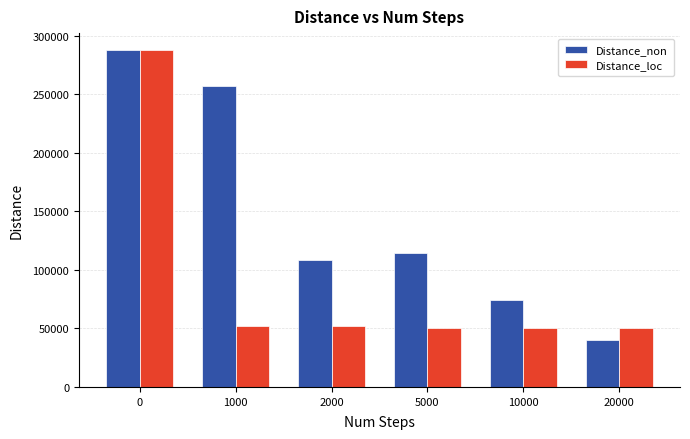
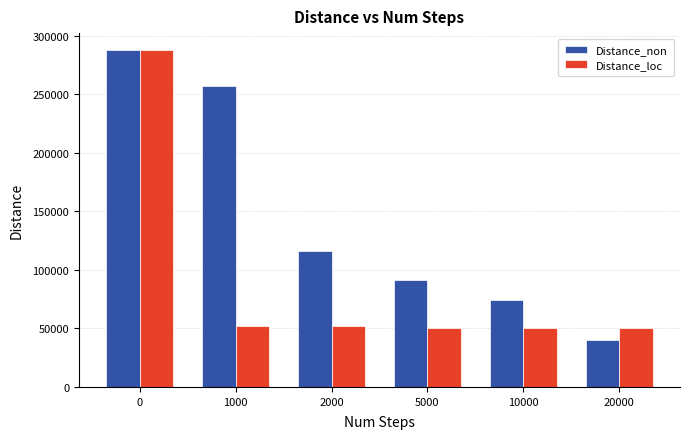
Distance_non, 2000: 109000 -> 116000
Distance_non, 5000: 114000 -> 91000
